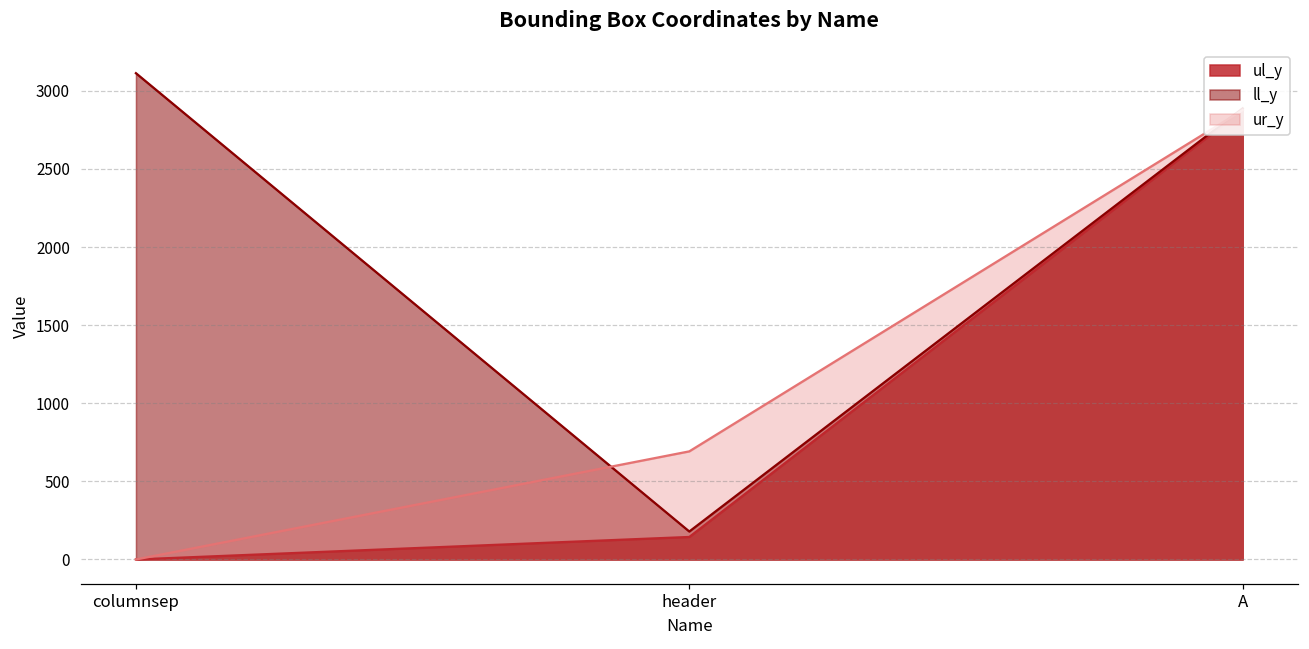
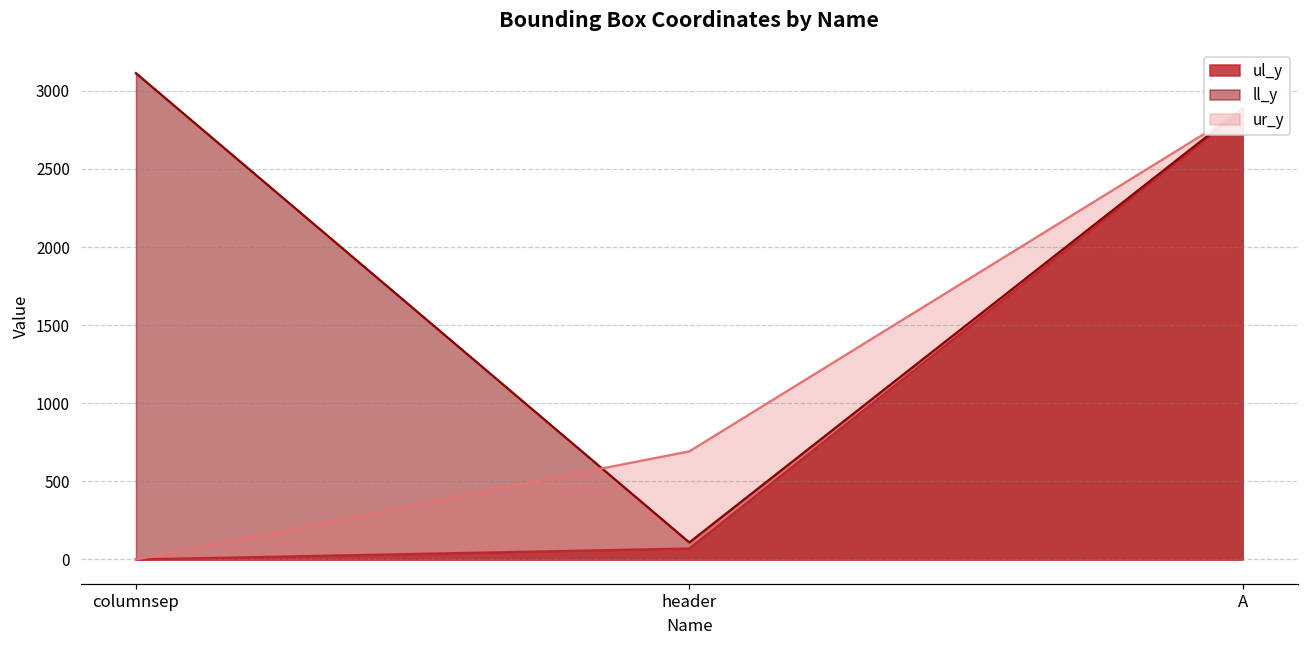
ul_y, header: 140 -> 70
ll_y, header: 180 -> 110
